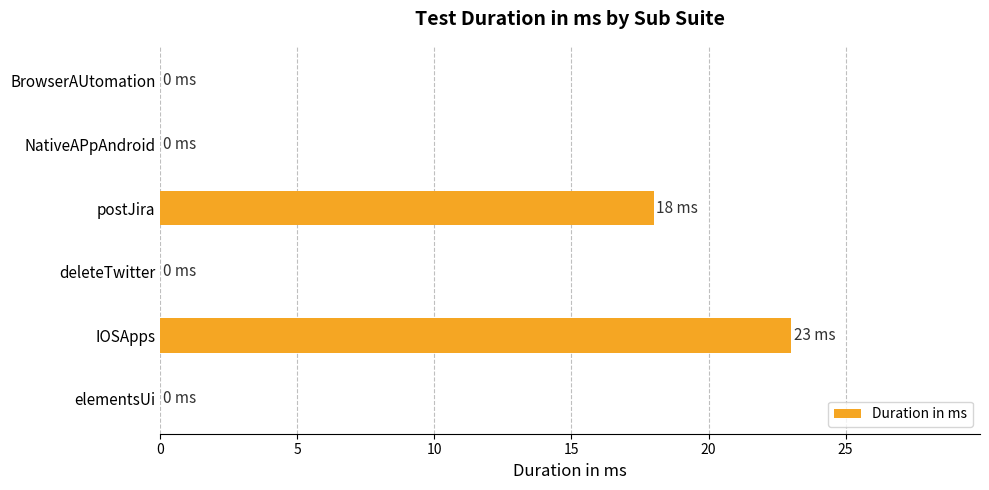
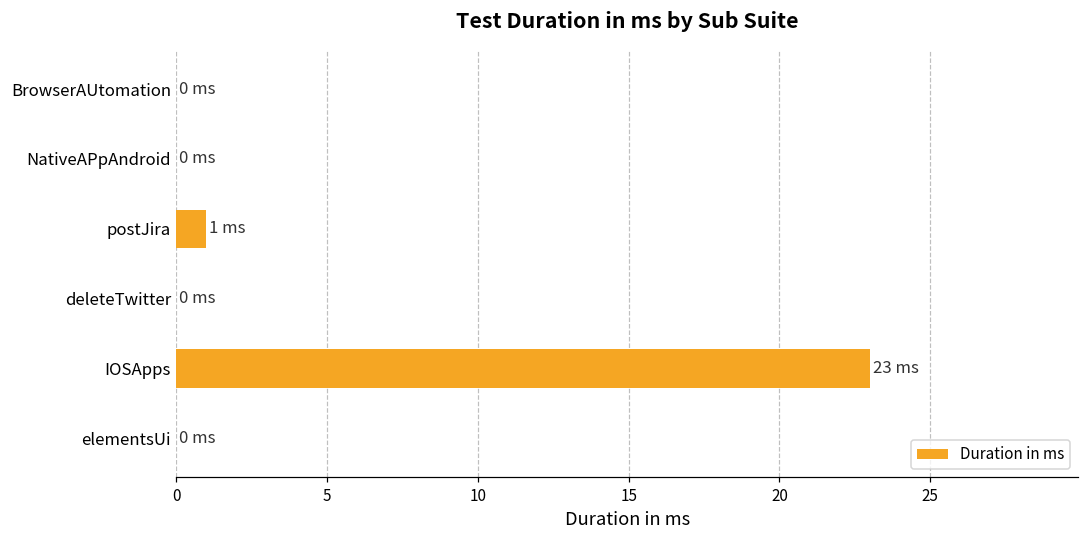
postJira: 18 -> 1
